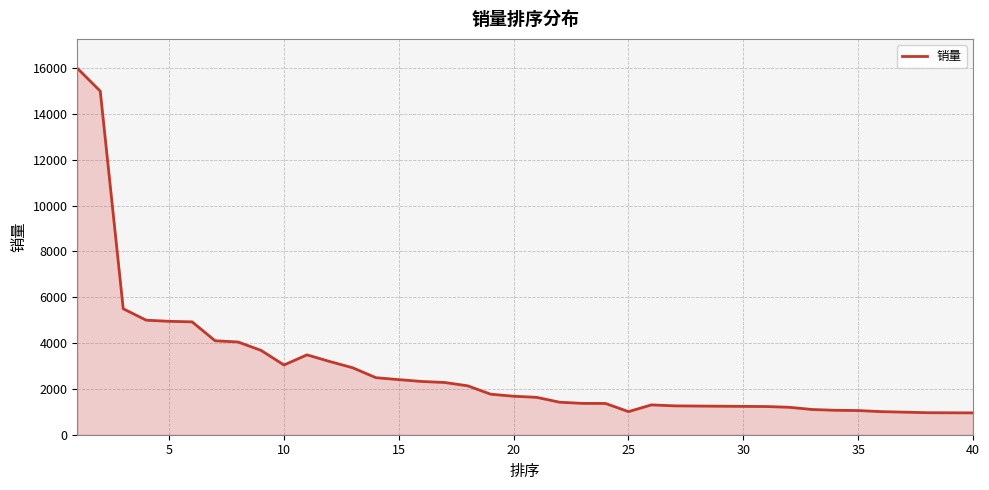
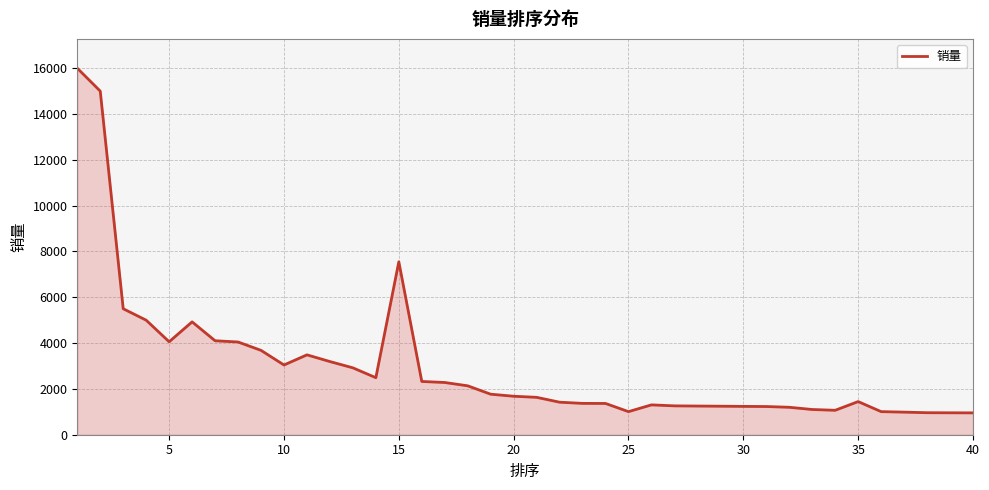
5: 5000 -> 4100
15: 2400 -> 7500
35: 1100 -> 1400
